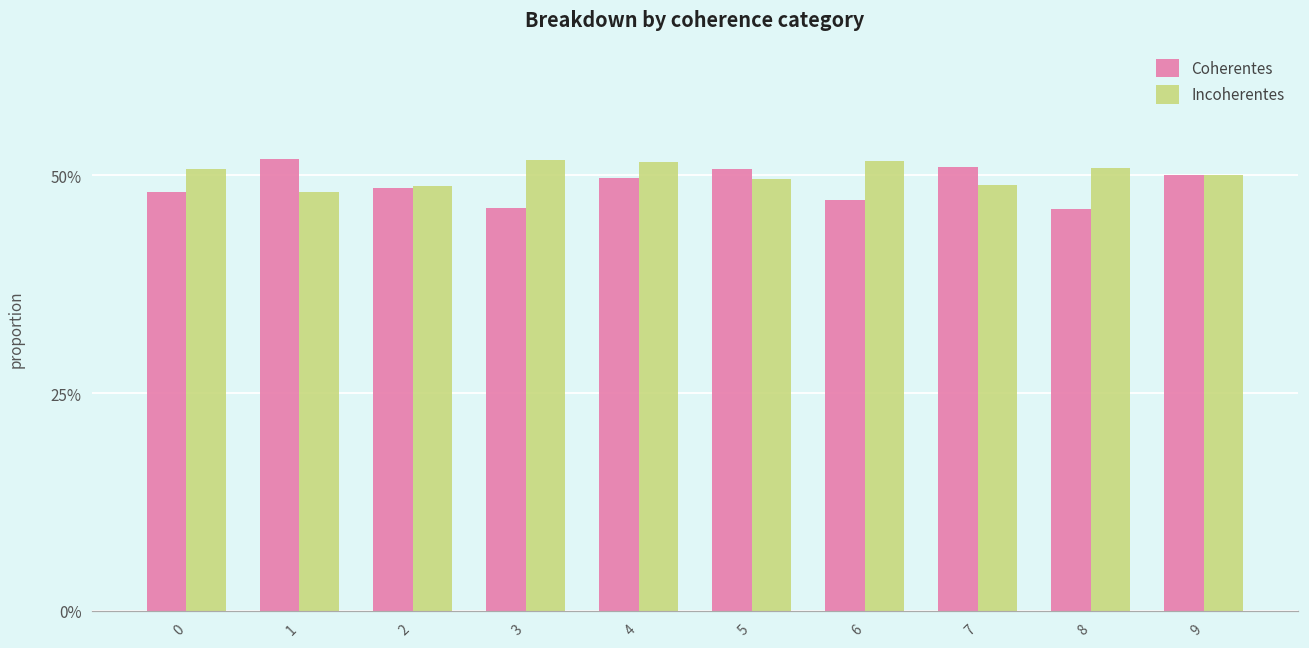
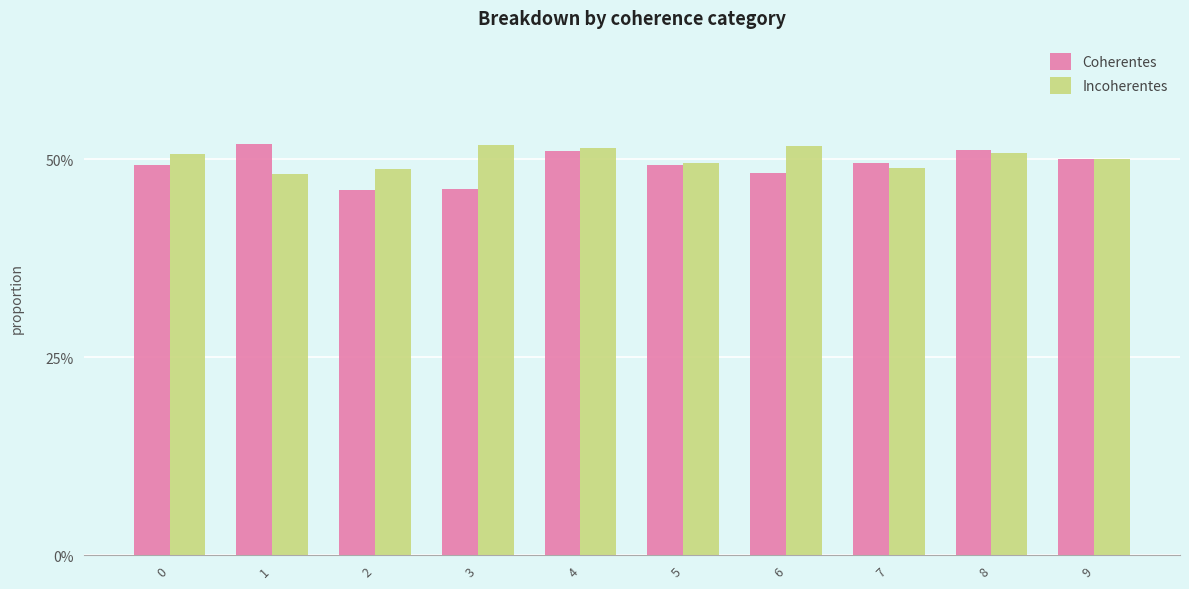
Coherentes, 0: 48% -> 49%
Coherentes, 2: 49% -> 46%
Coherentes, 4: 50% -> 51%
Coherentes, 5: 51% -> 49%
Coherentes, 6: 47% -> 48%
Coherentes, 7: 51% -> 50%
Coherentes, 8: 46% -> 51%
